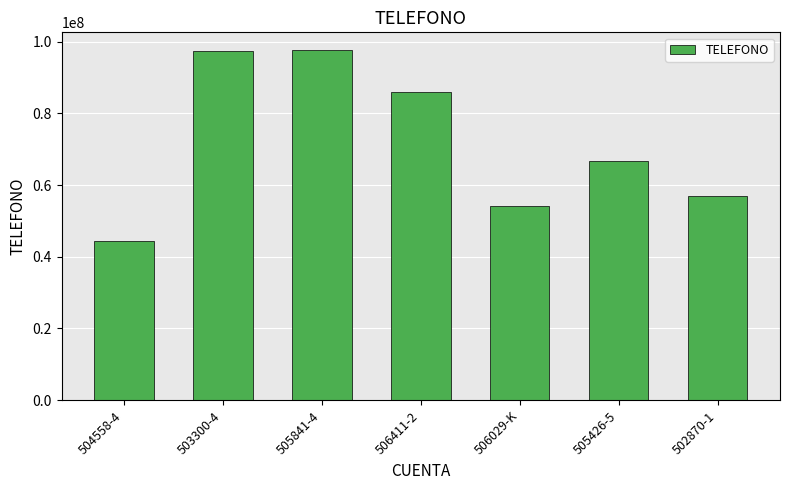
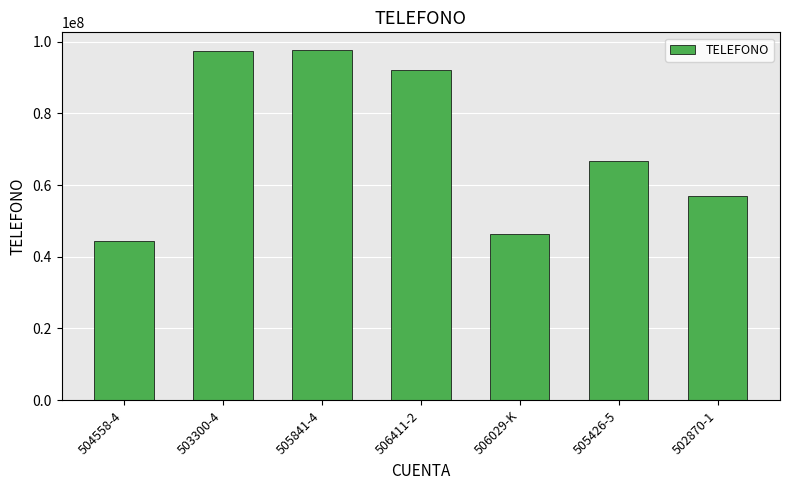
506411-2: 86000000 -> 92000000
506029-K: 54000000 -> 46000000
